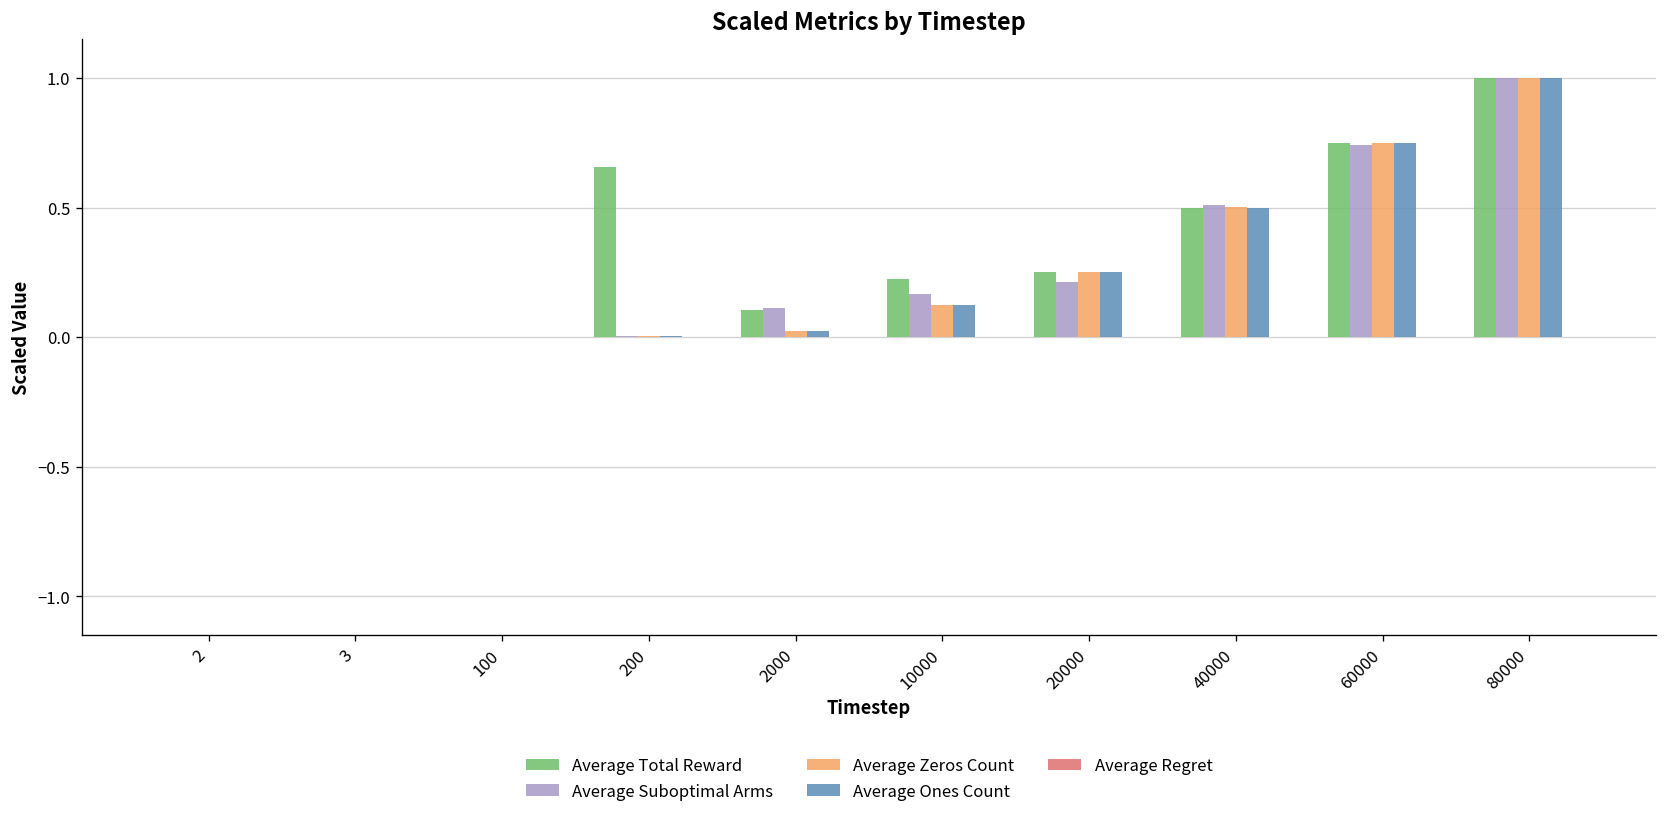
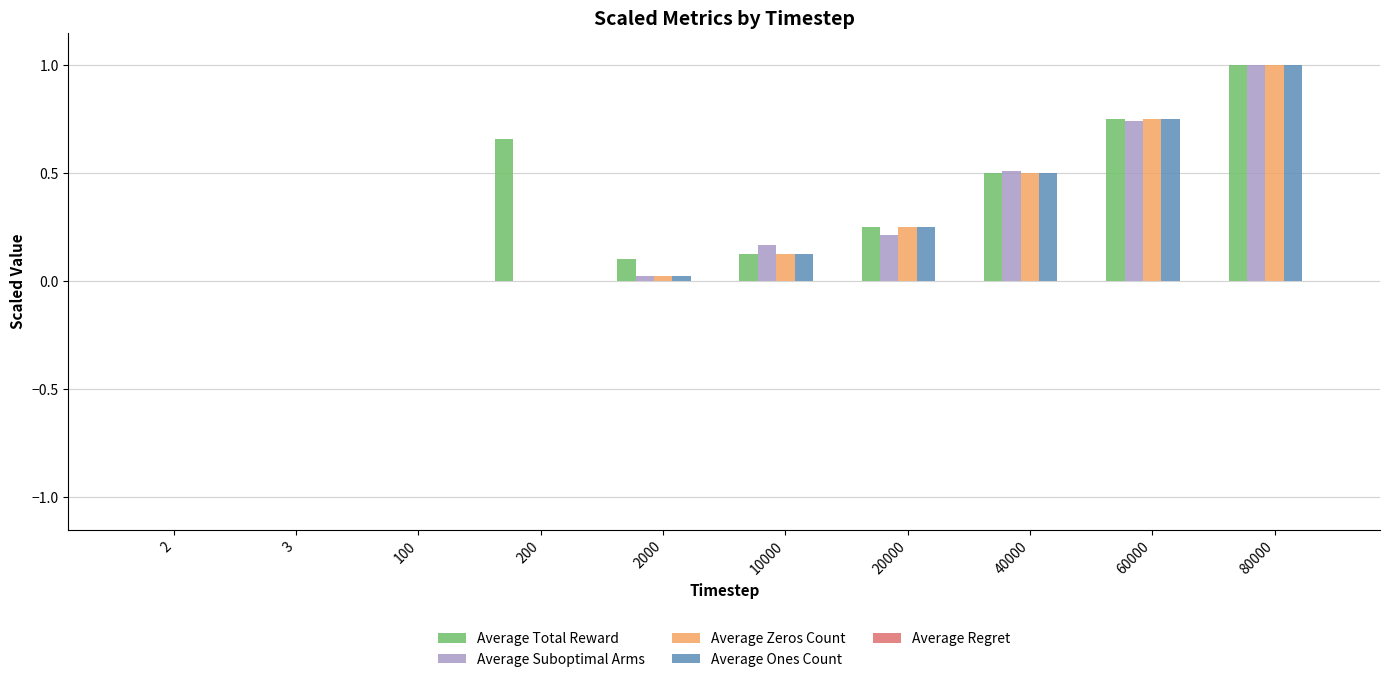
Average Suboptimal Arms, 2000: 0.11 -> 0.03
Average Total Reward, 10000: 0.23 -> 0.12
